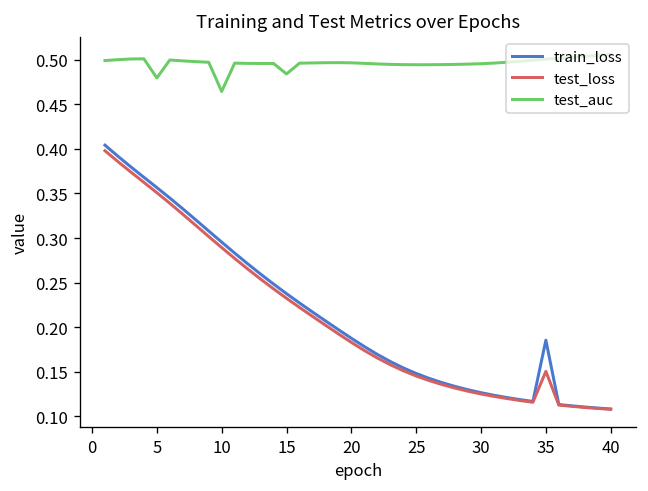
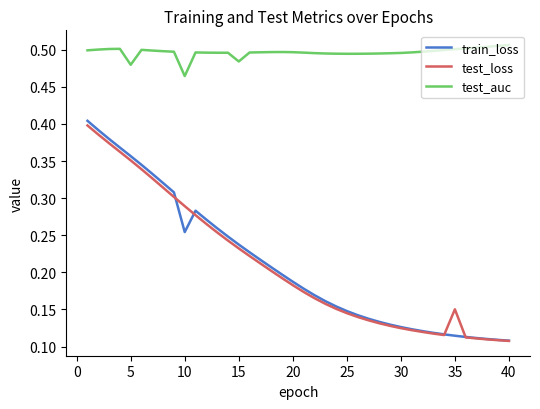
train_loss, 10: 0.30 -> 0.25
train_loss, 35: 0.19 -> 0.11
